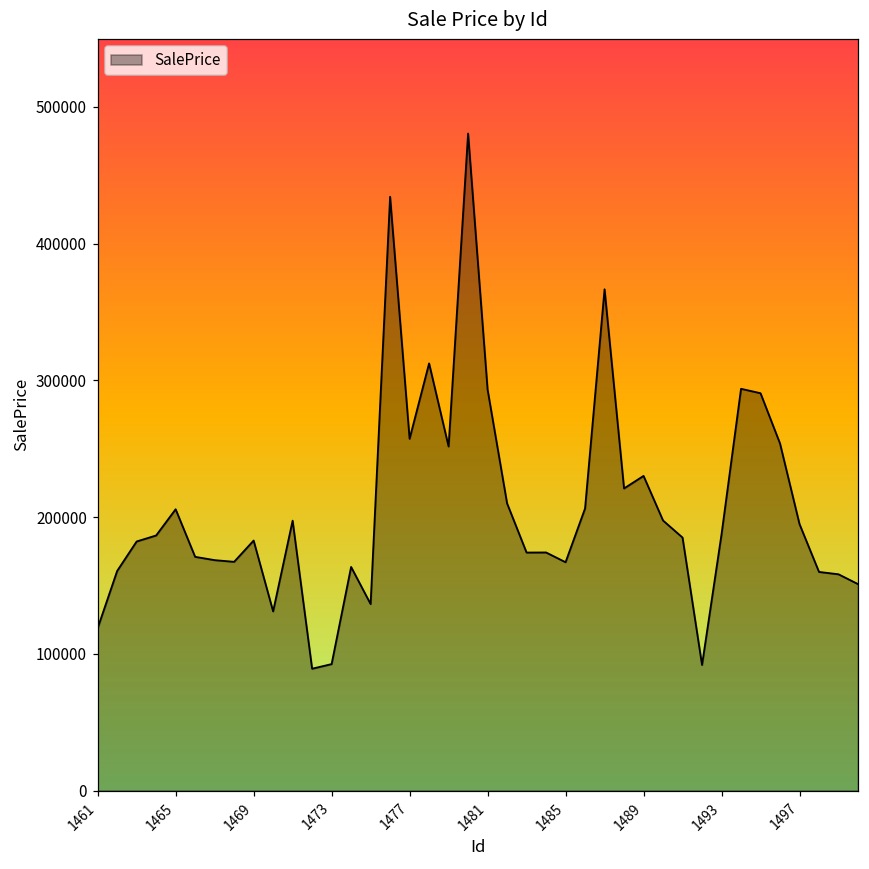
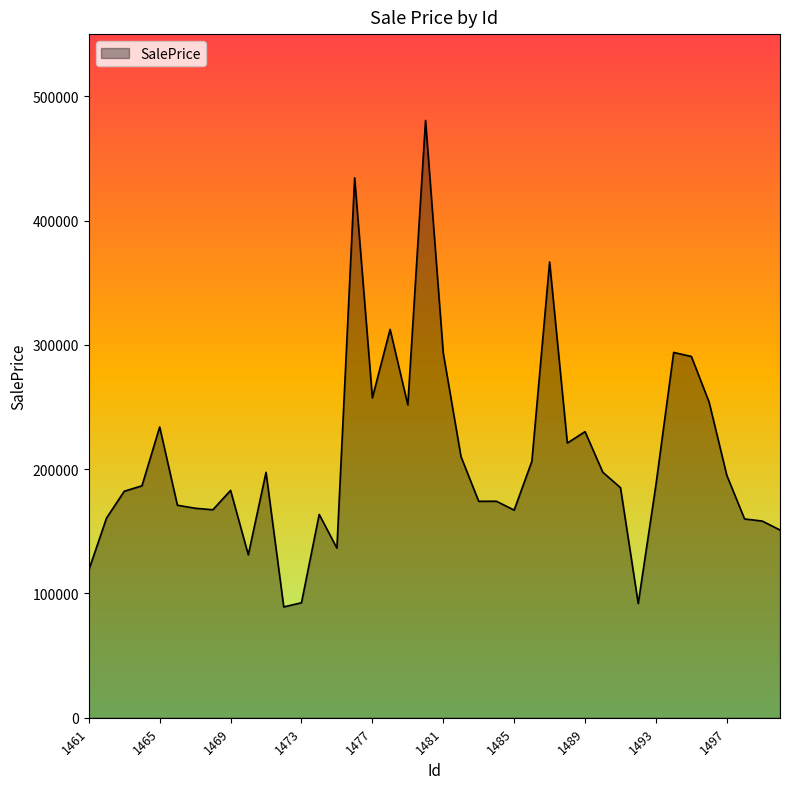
1465: 206000 -> 234000
